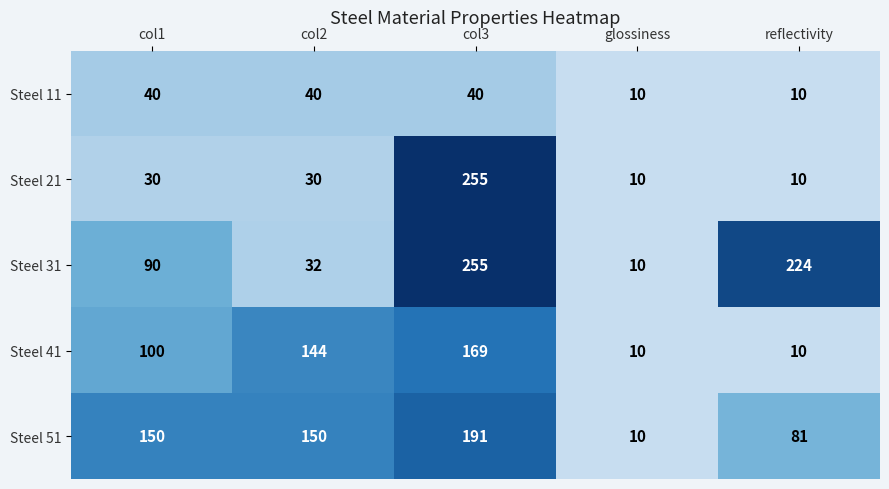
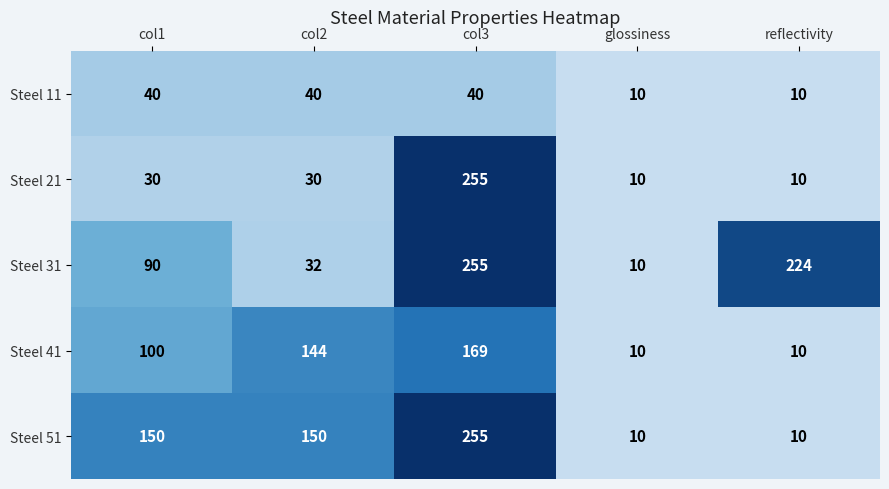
Steel 51, col3: 191 -> 255
Steel 51, reflectivity: 81 -> 10
